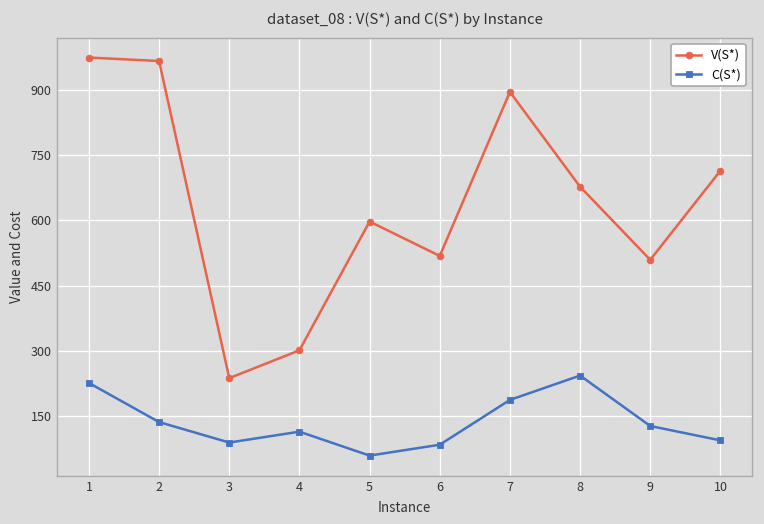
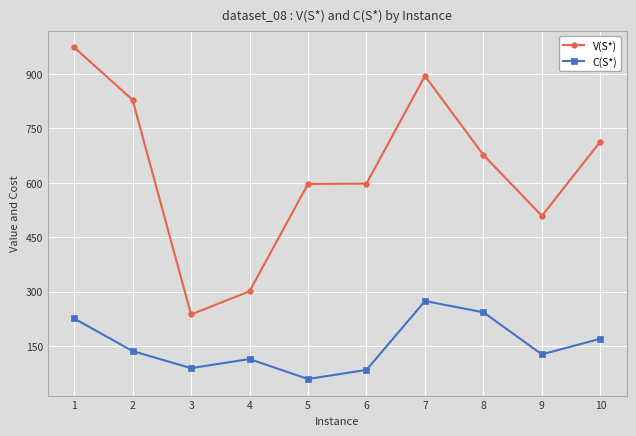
V(S*), 2: 970 -> 830
V(S*), 6: 520 -> 600
C(S*), 7: 190 -> 270
C(S*), 10: 90 -> 170
